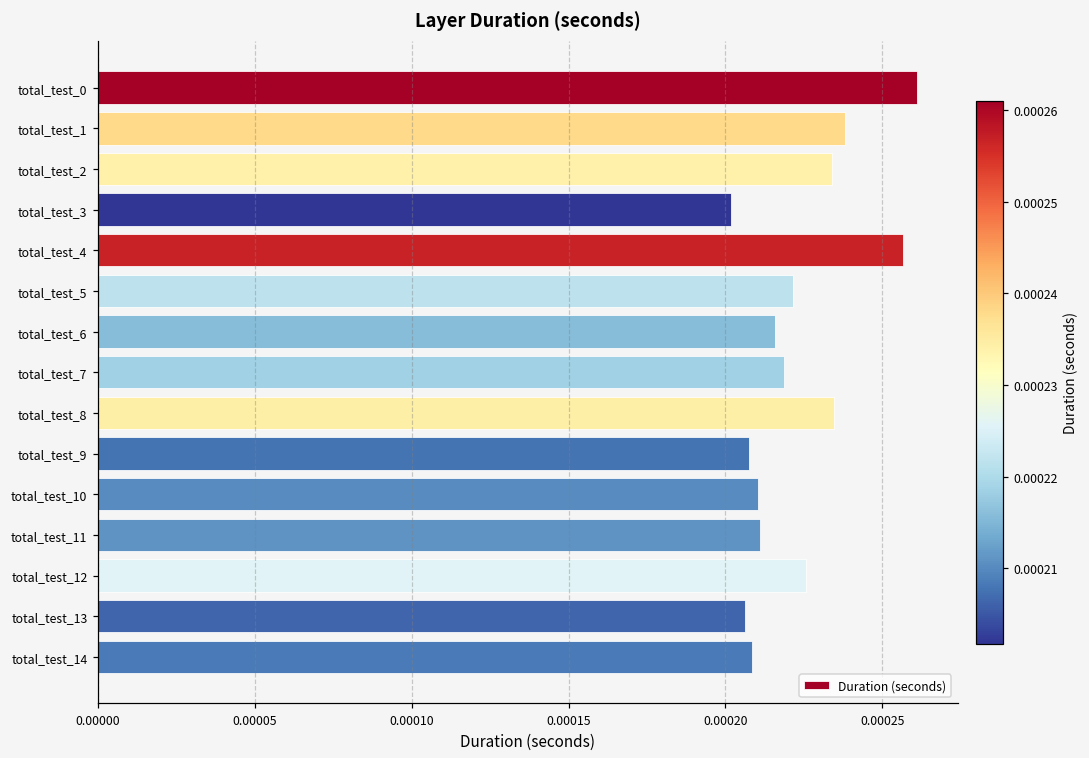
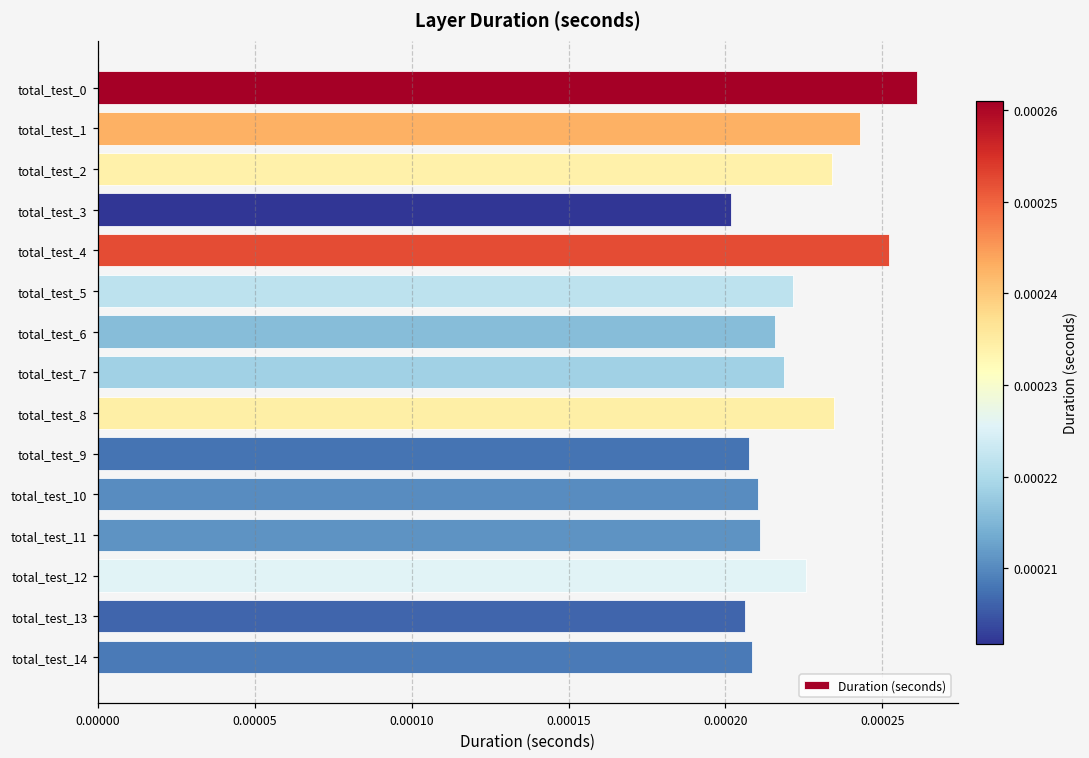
total_test_1: 0.000238 -> 0.000243
total_test_4: 0.000257 -> 0.000252
